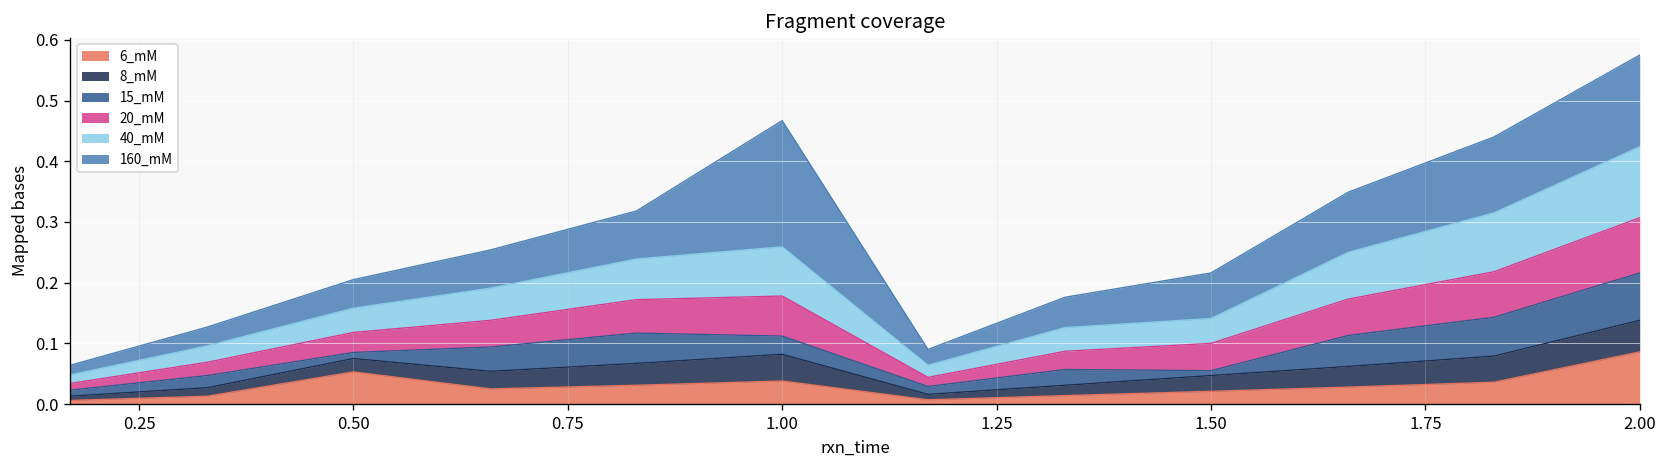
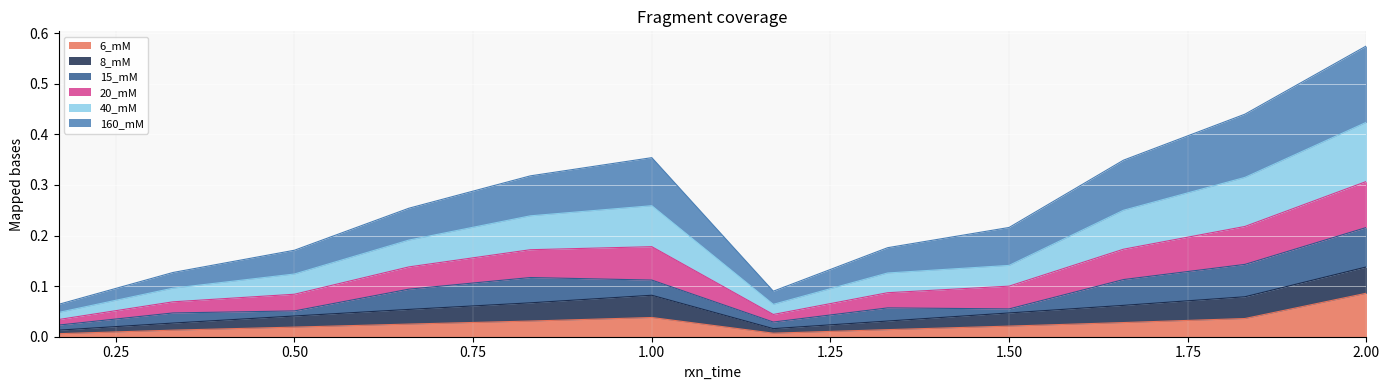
6_mM, 0.50: 0.05 -> 0.02
160_mM, 1.00: 0.21 -> 0.09
